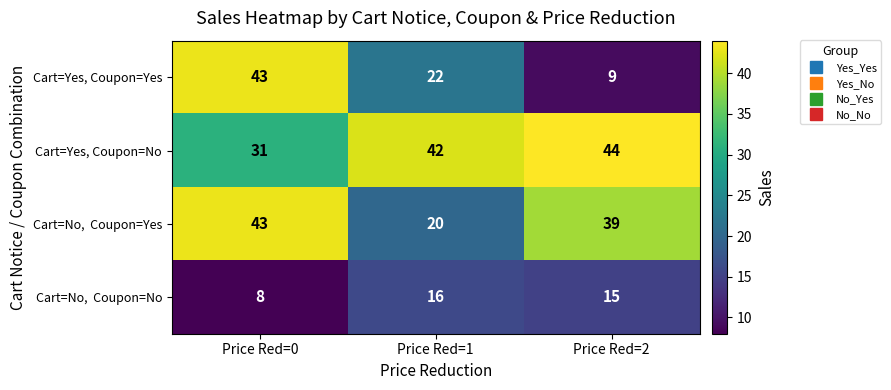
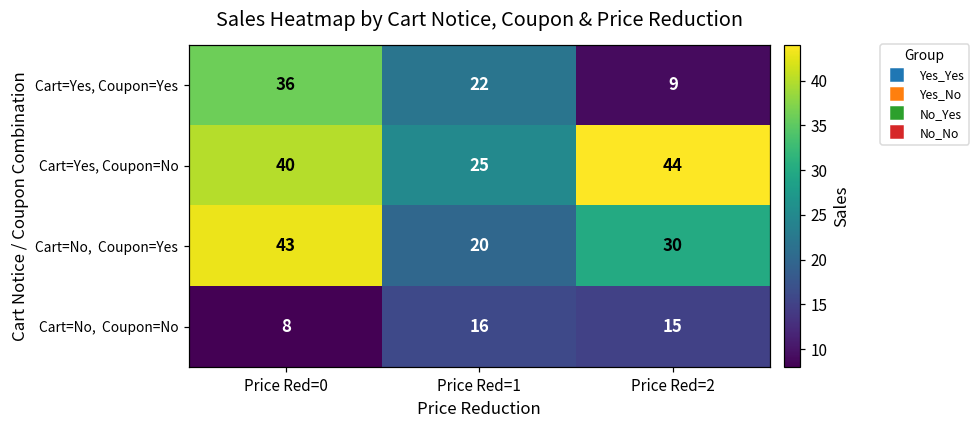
Cart=Yes, Coupon=Yes, Price Red=0: 43 -> 36
Cart=Yes, Coupon=No, Price Red=0: 31 -> 40
Cart=Yes, Coupon=No, Price Red=1: 42 -> 25
Cart=No, Coupon=Yes, Price Red=2: 39 -> 30
